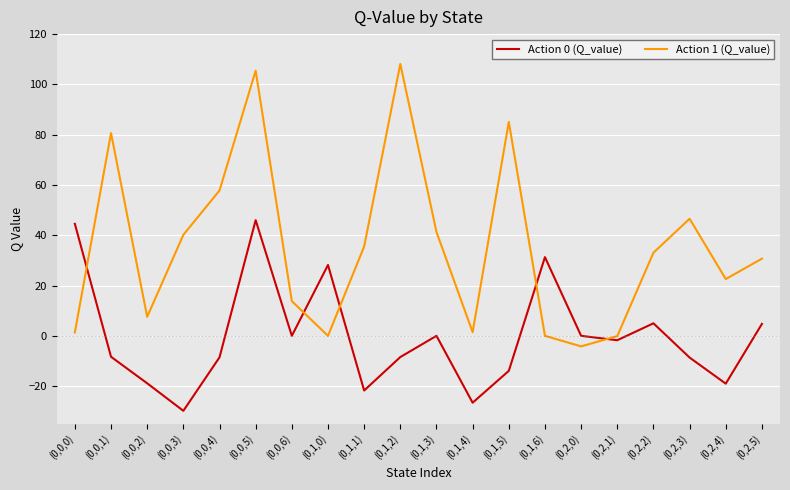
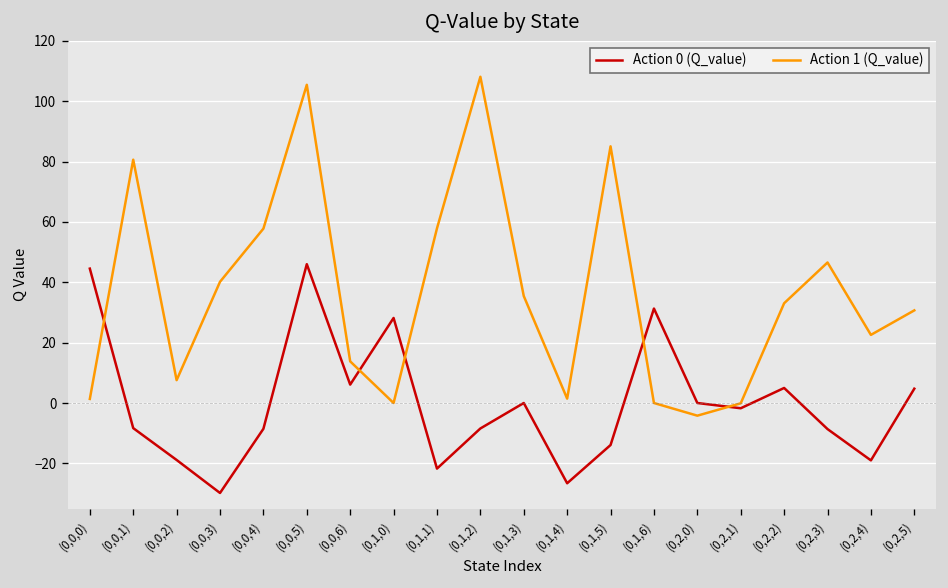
Action 0 (Q_value), (0,0,6): 0 -> 6
Action 1 (Q_value), (0,1,1): 36 -> 58
Action 1 (Q_value), (0,1,3): 41 -> 35
